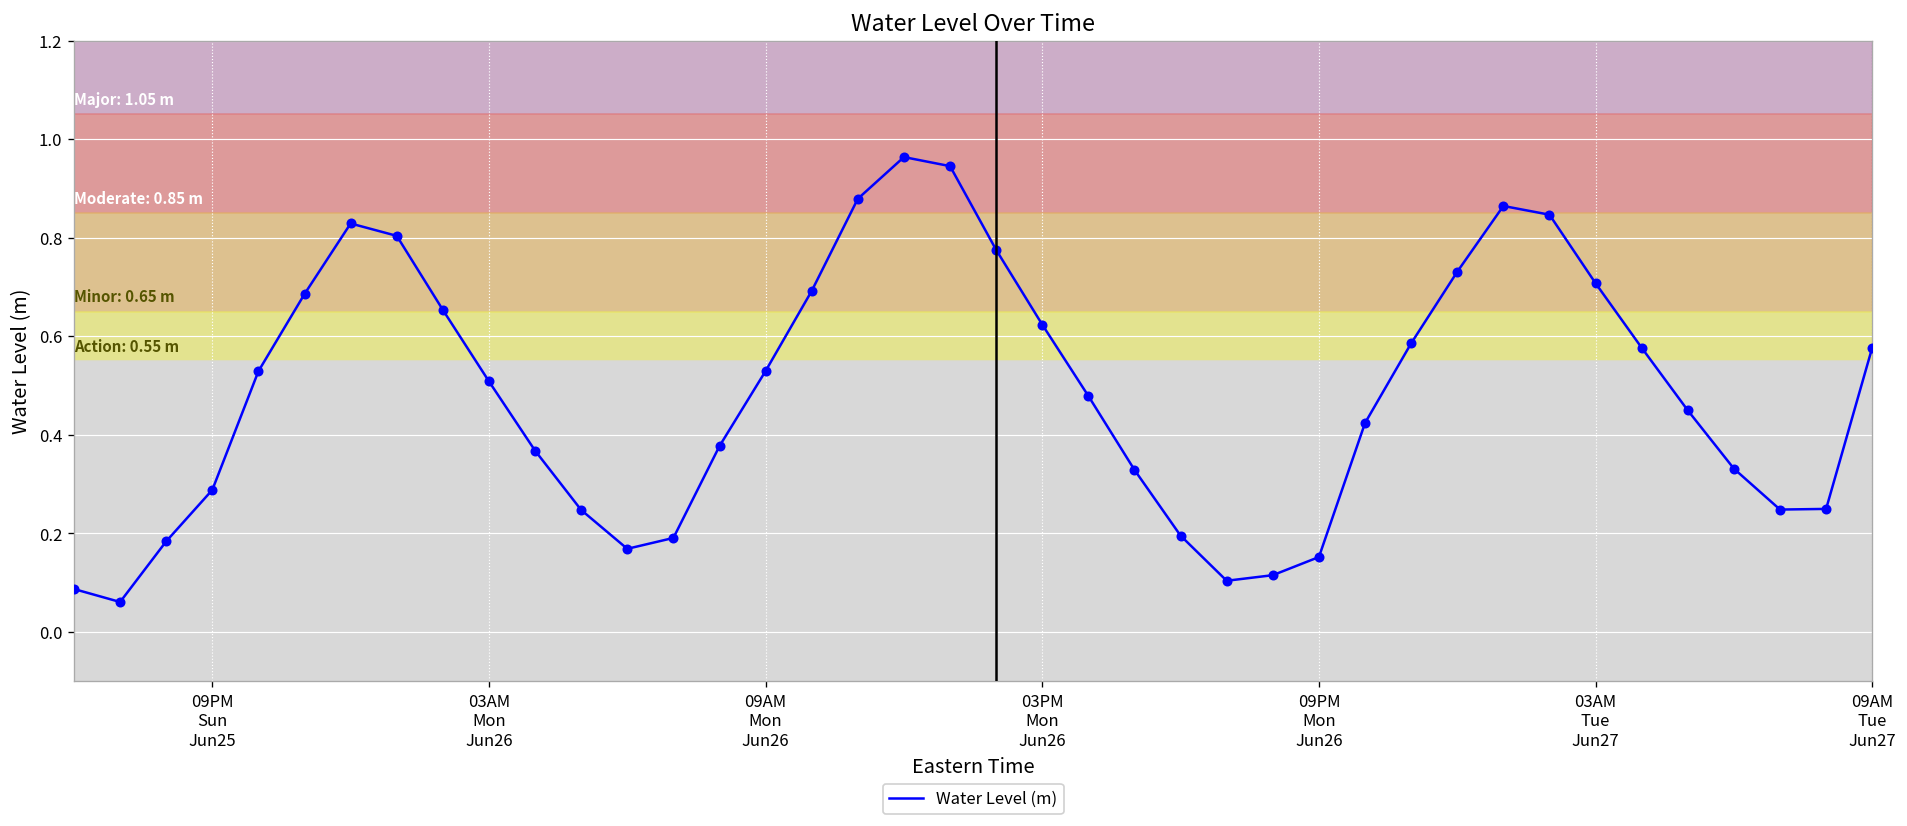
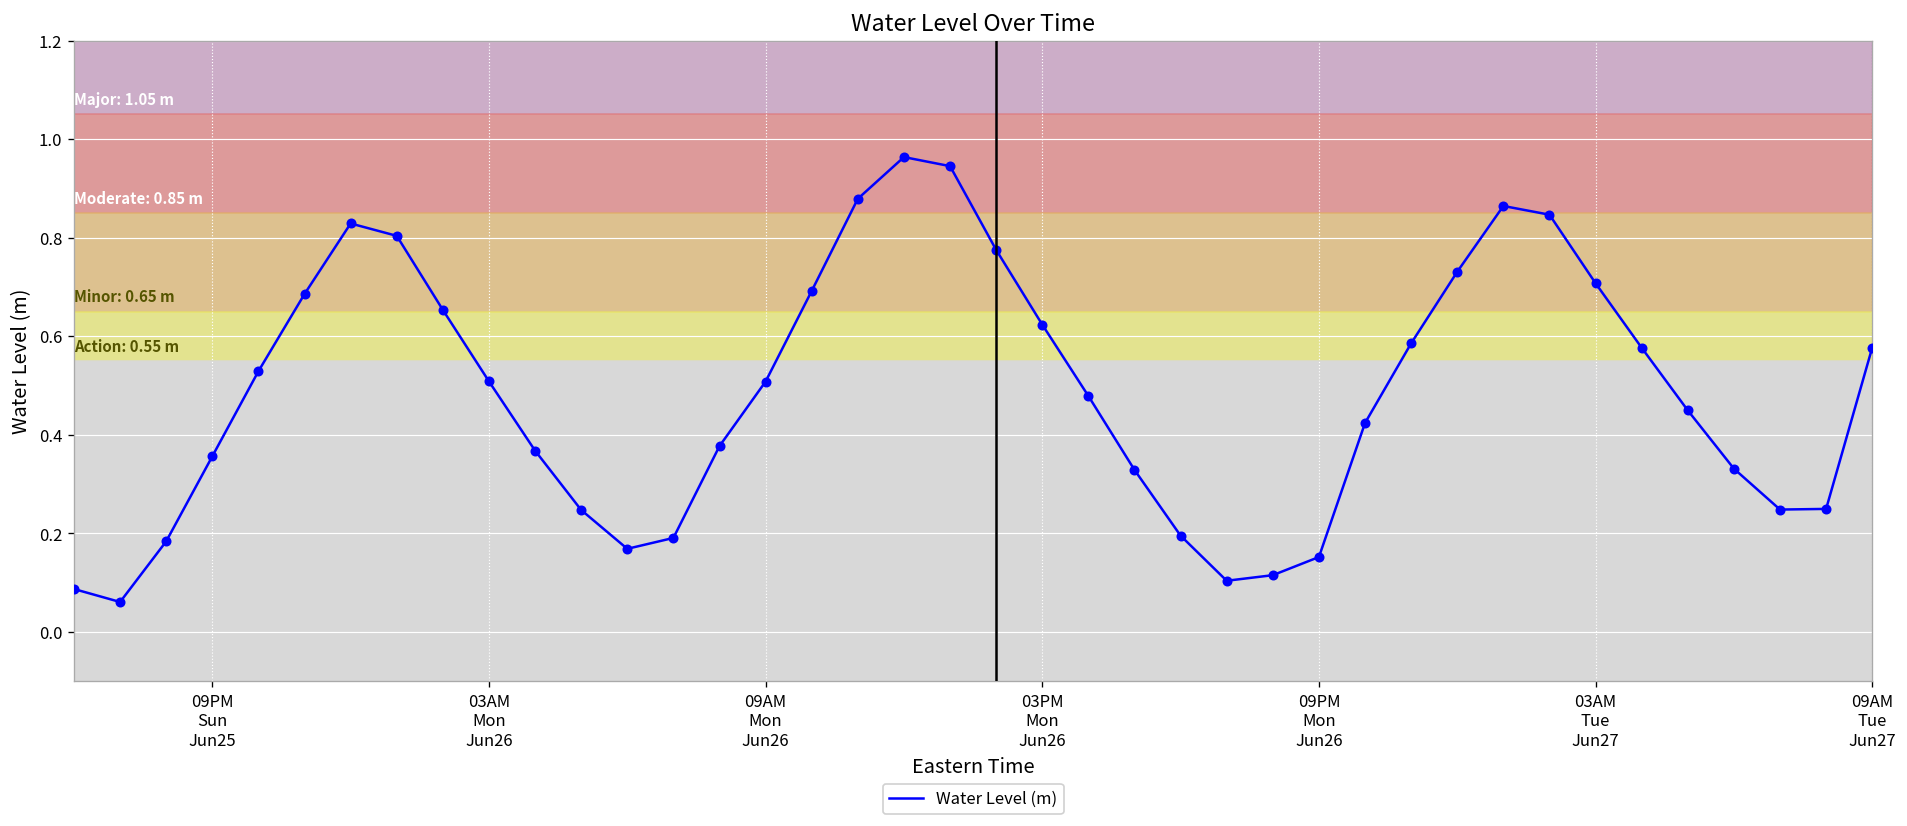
09PM Sun Jun25: 0.29 -> 0.36
09AM Mon Jun26: 0.53 -> 0.51
